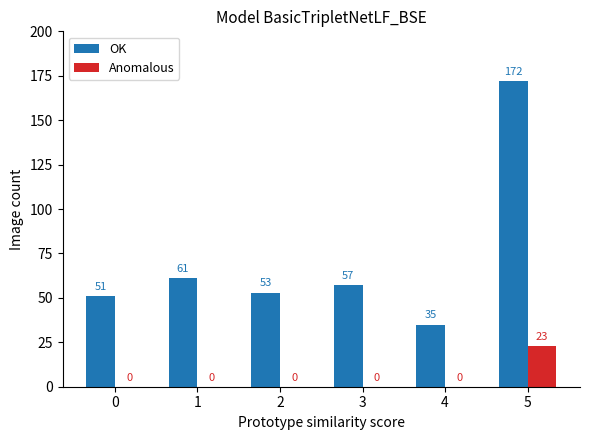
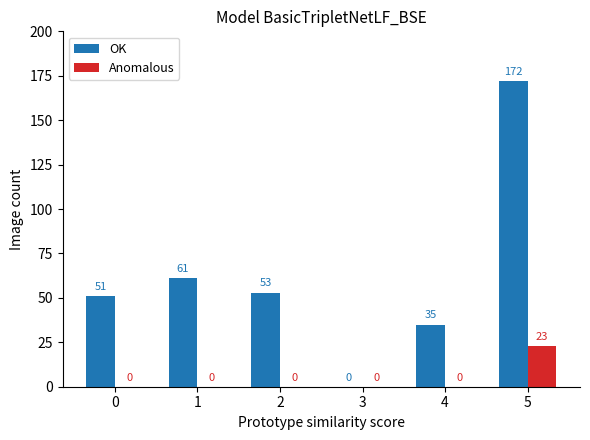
OK, 3: 57 -> 0
